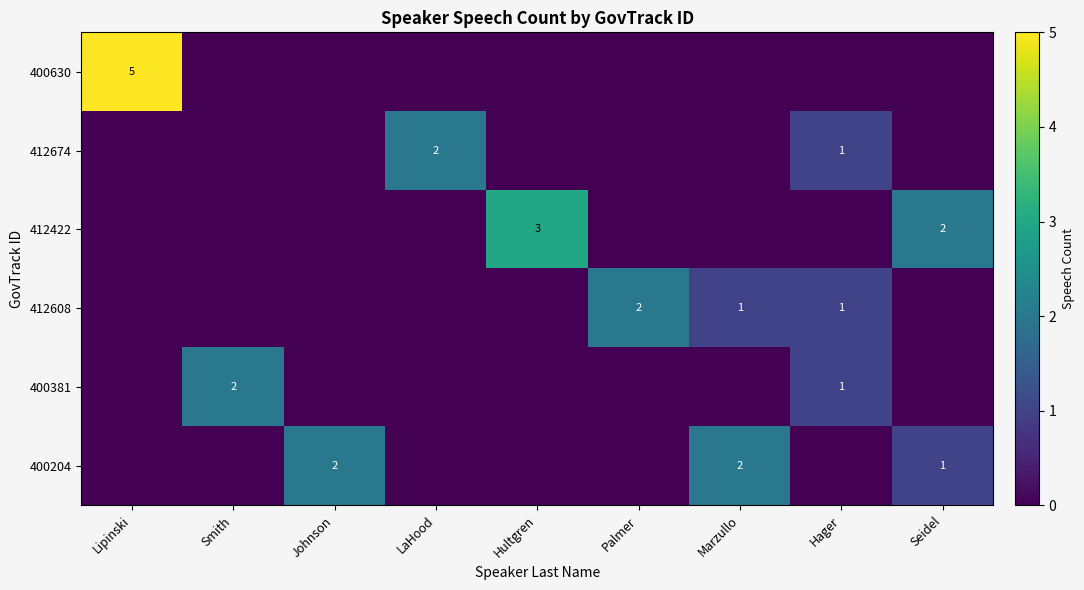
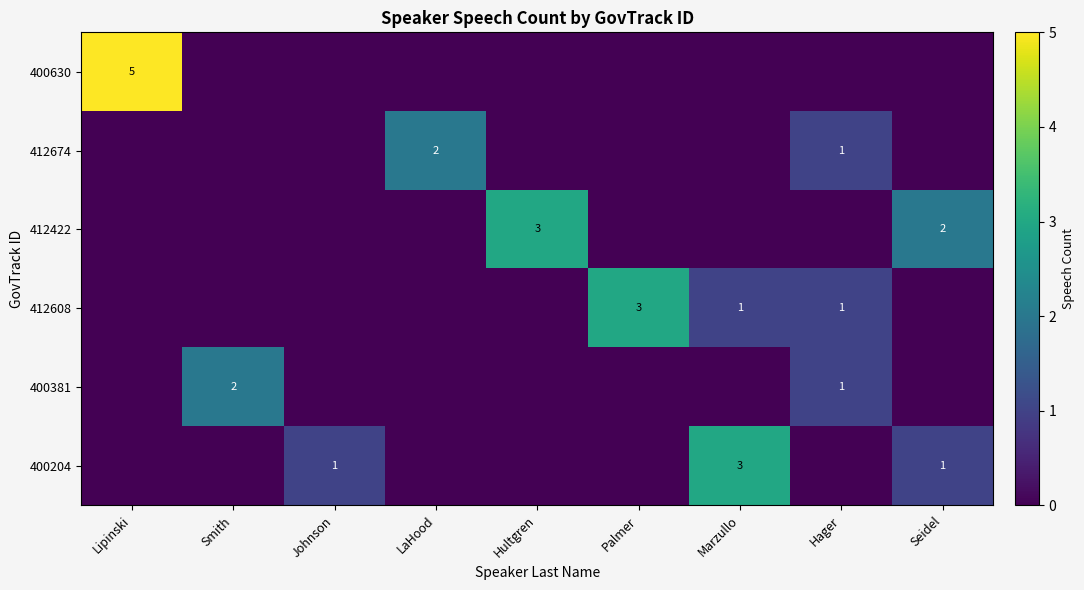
412608, Palmer: 2 -> 3
400204, Johnson: 2 -> 1
400204, Marzullo: 2 -> 3
